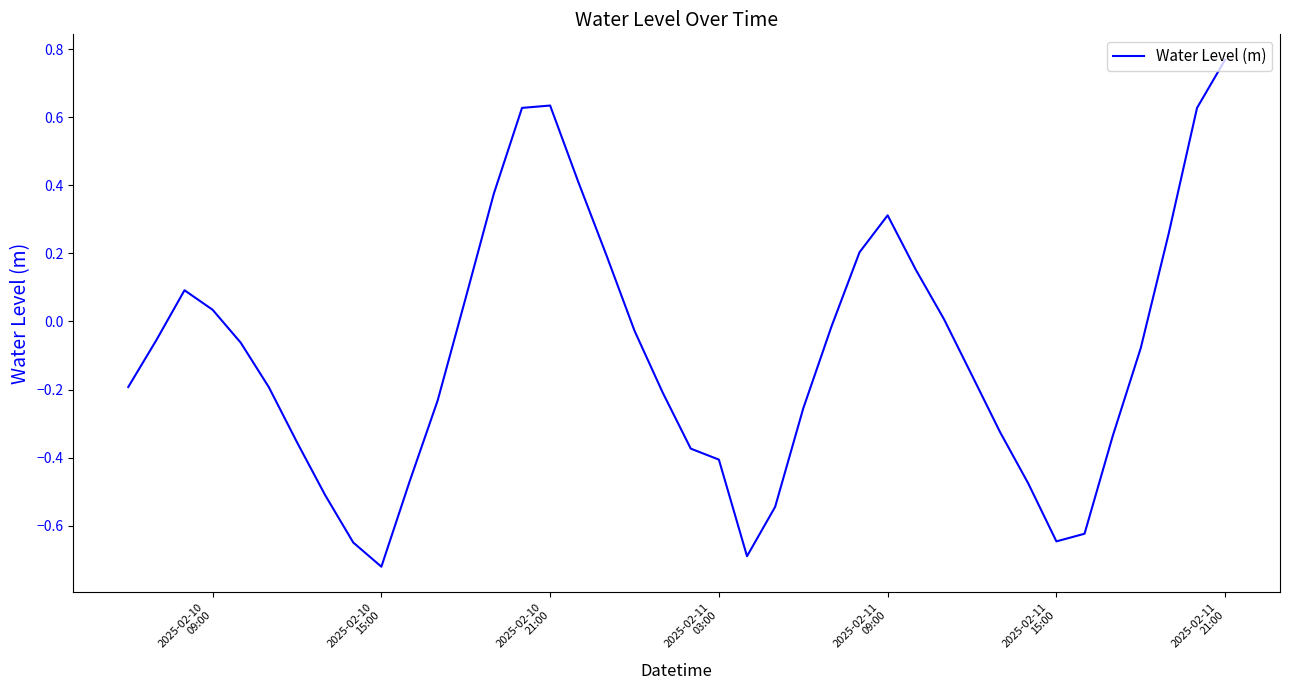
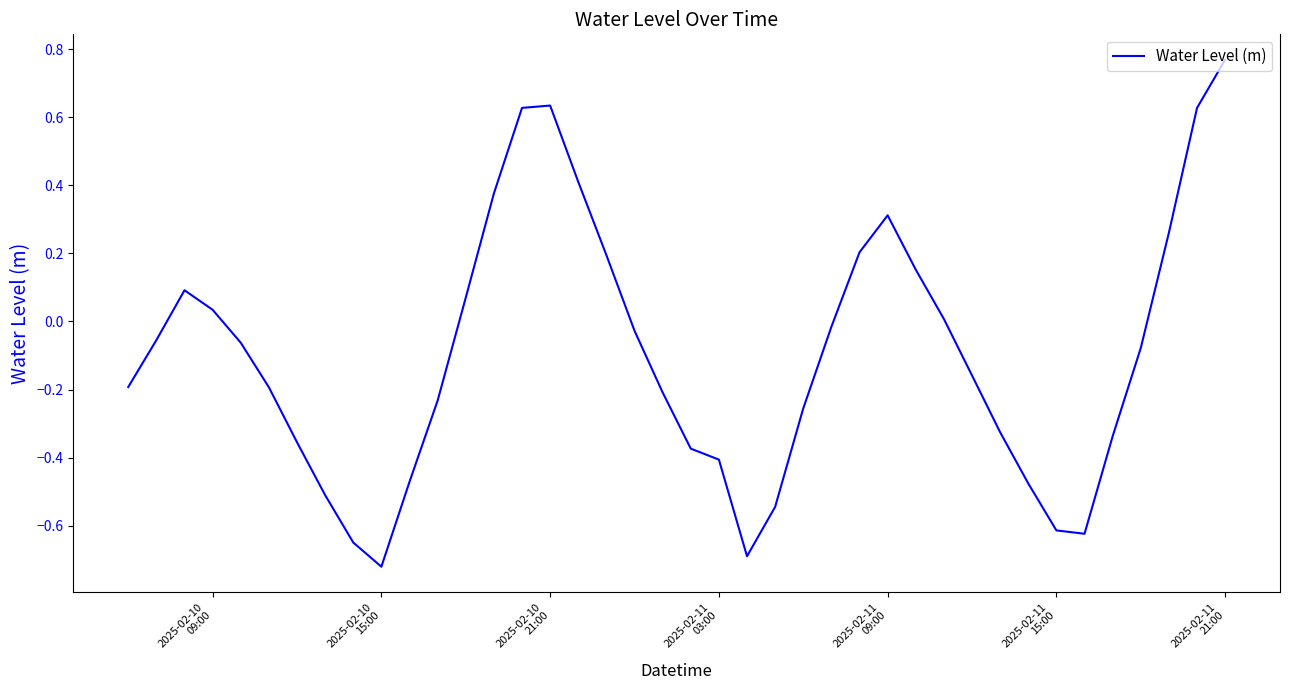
2025-02-11 15:00: -0.65 -> -0.61
